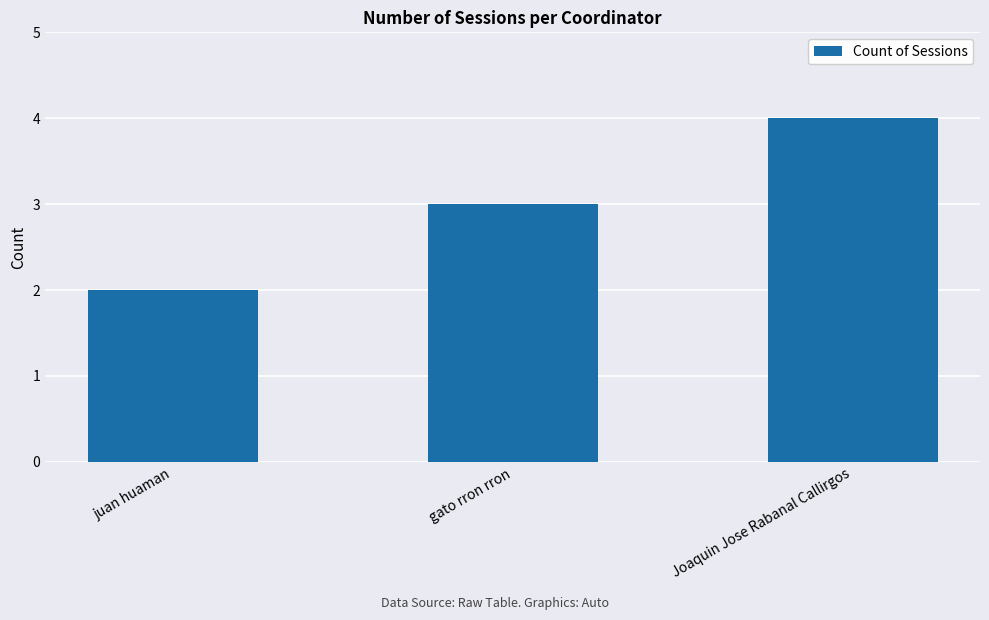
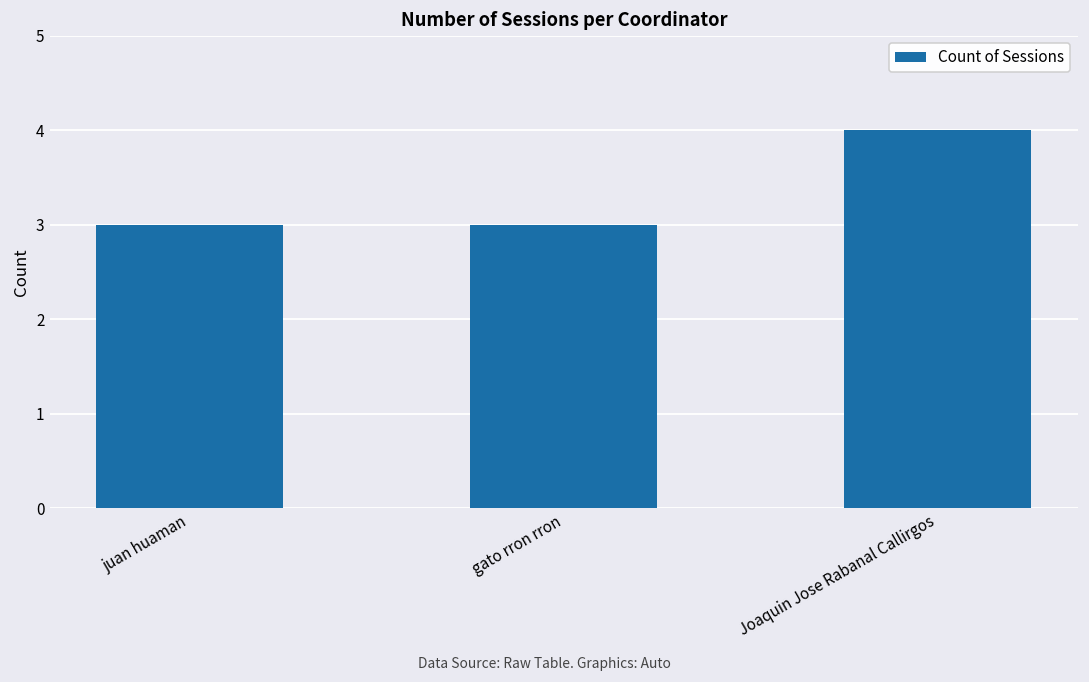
juan huaman: 2 -> 3
